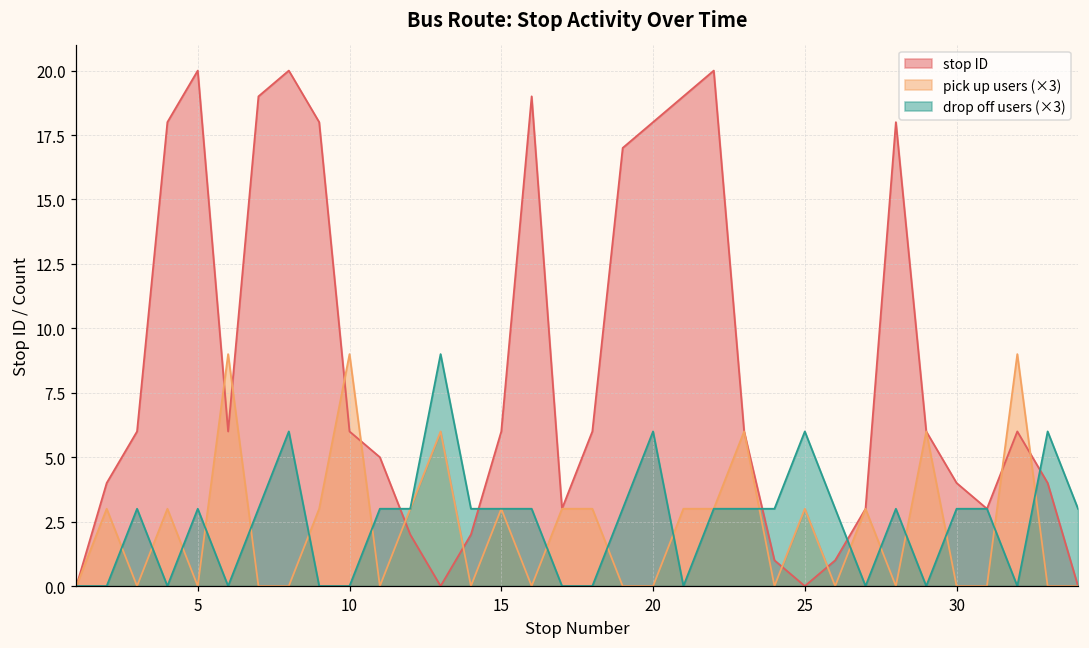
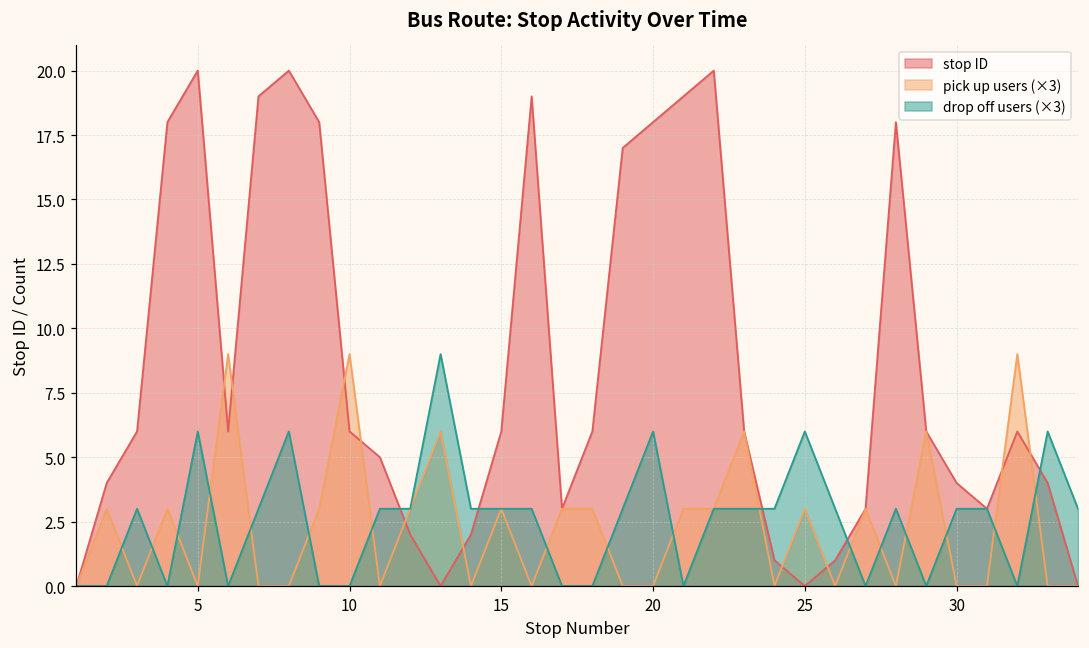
drop off users (×3), 5: 3.0 -> 6.0
